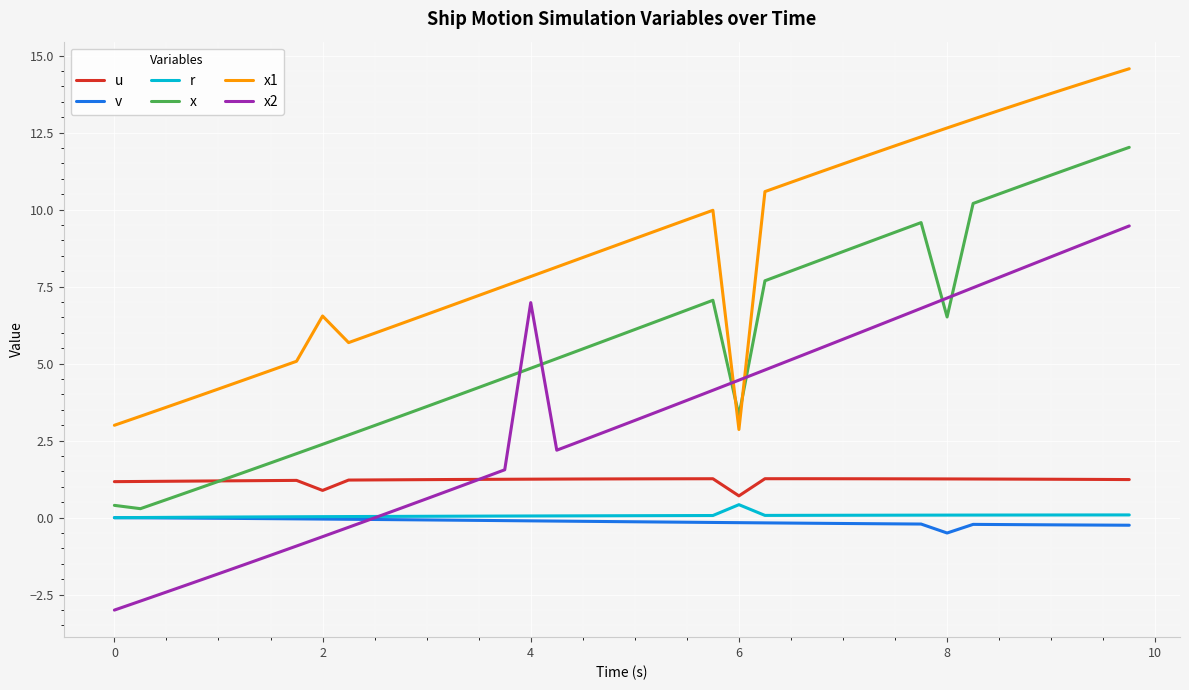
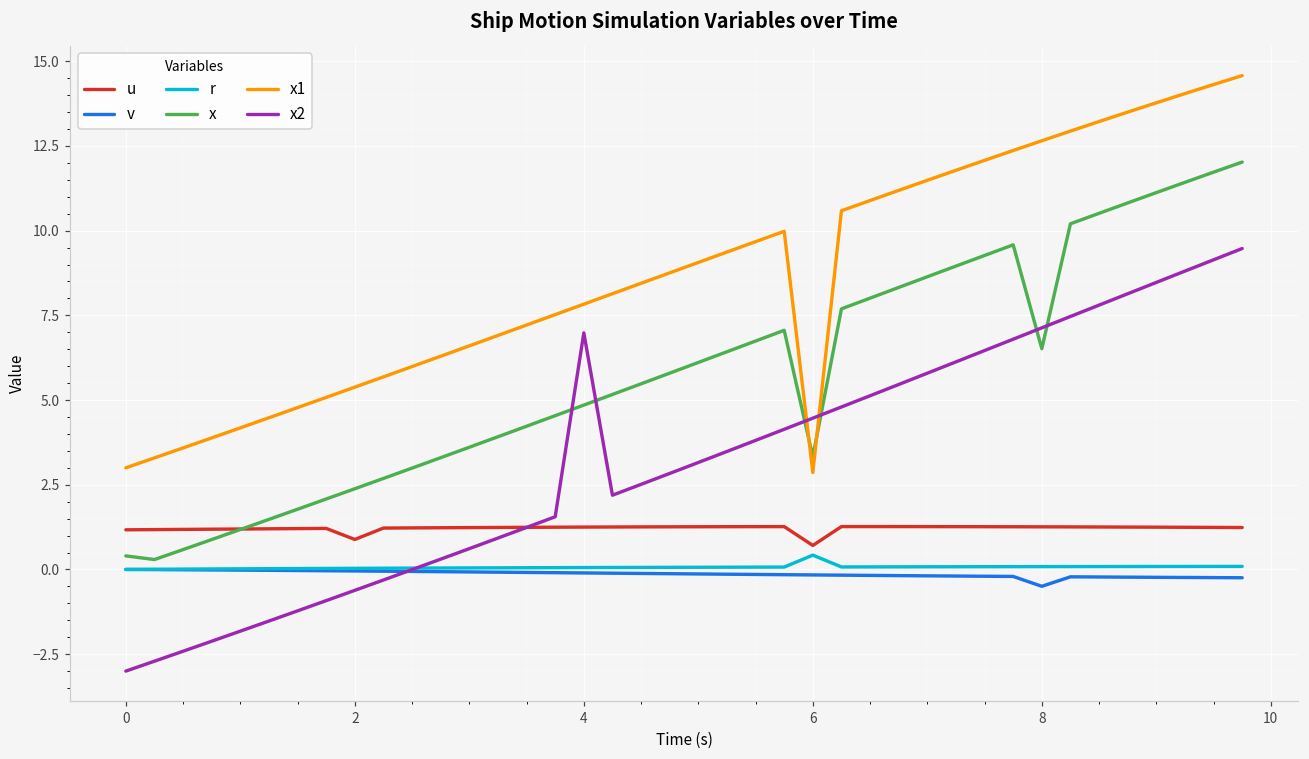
x1, 2: 6.5 -> 5.4
